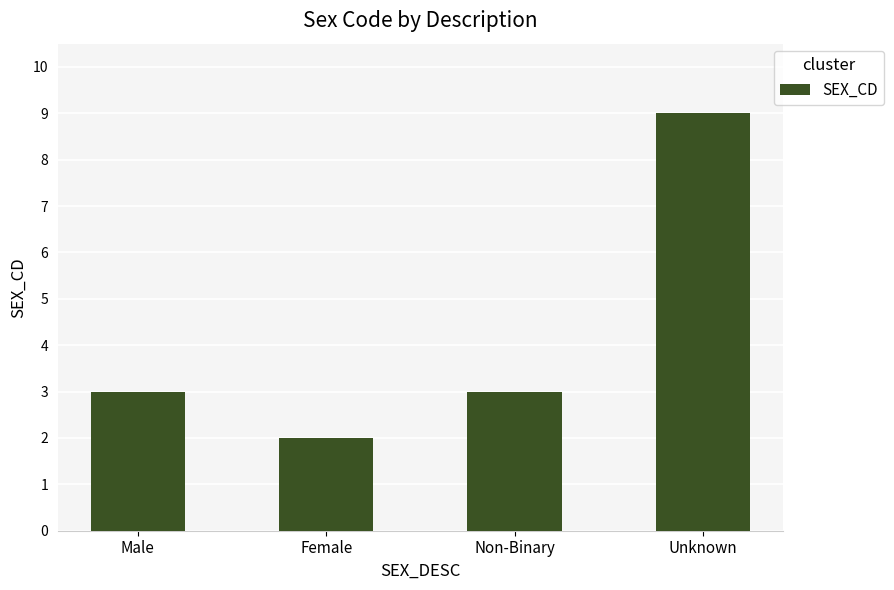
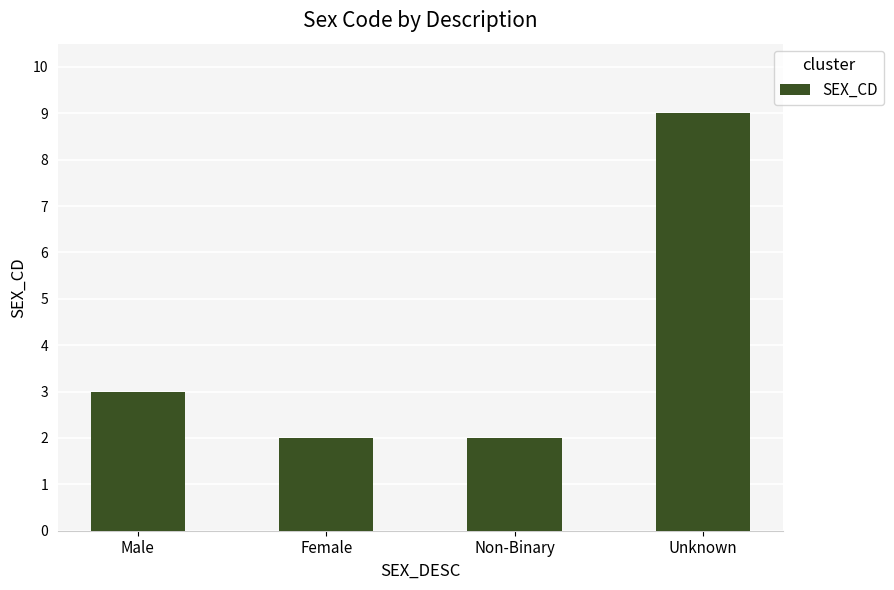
Non-Binary: 3 -> 2
